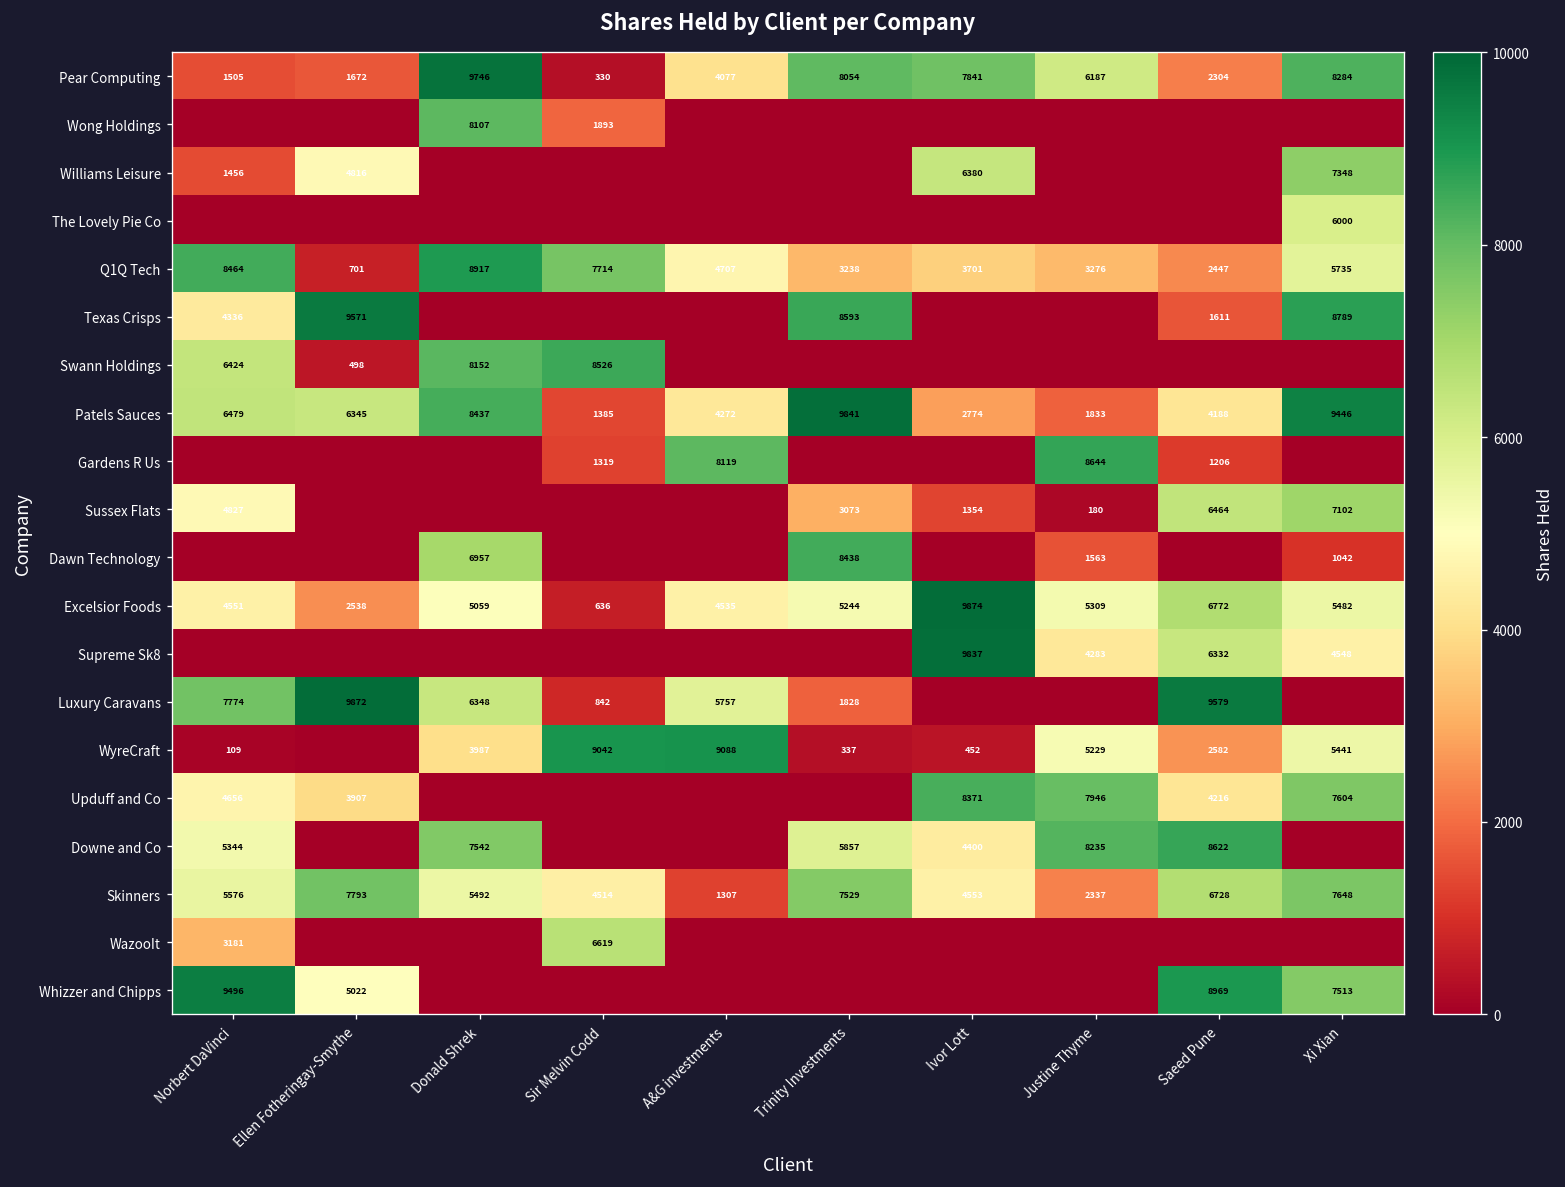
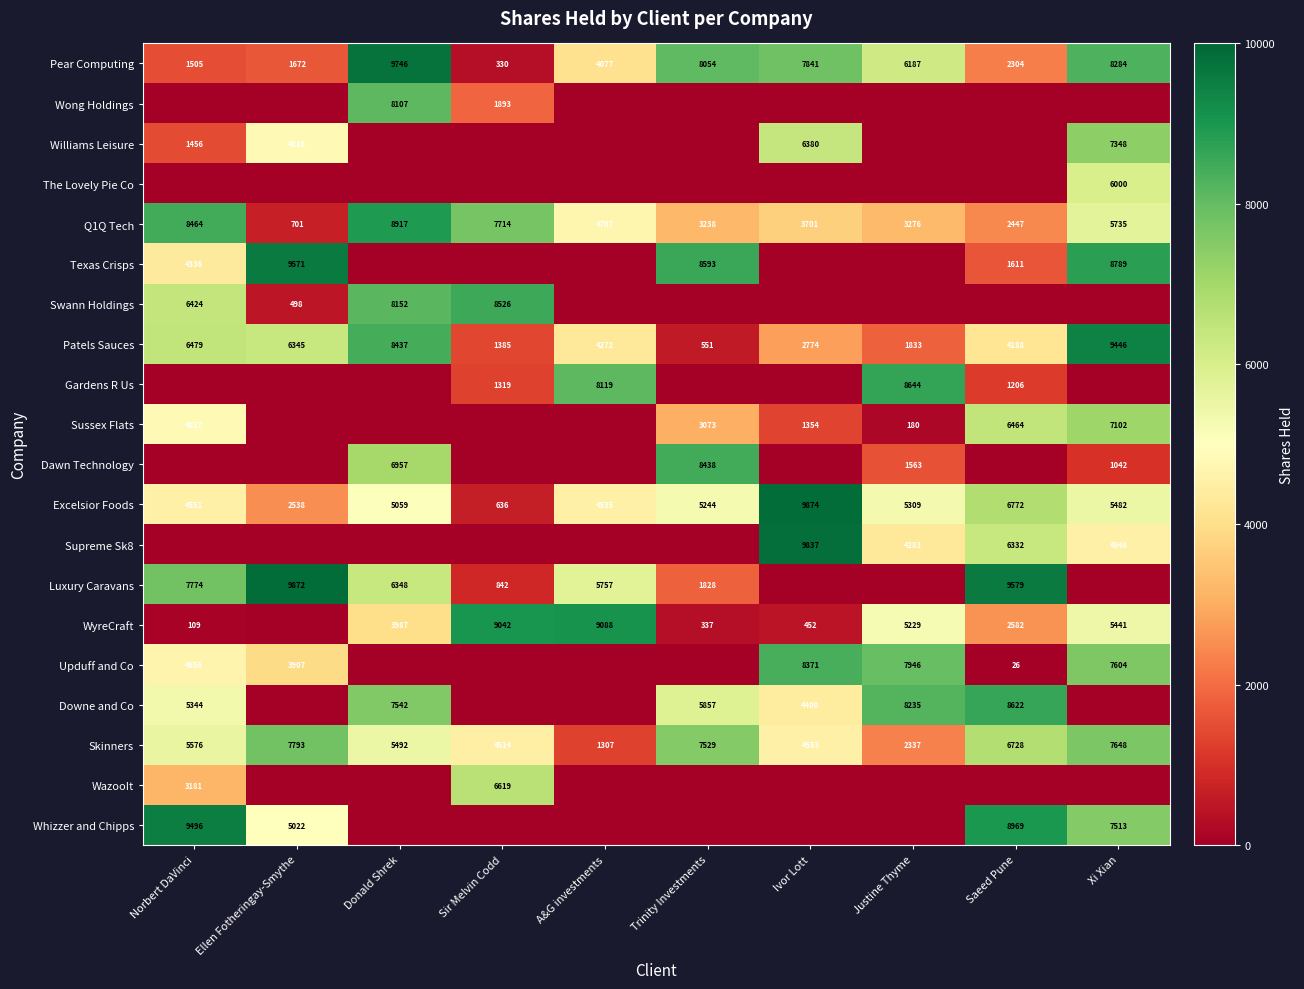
Patels Sauces, Trinity Investments: 9841 -> 551
Upduff and Co, Saeed Pune: 4216 -> 26
